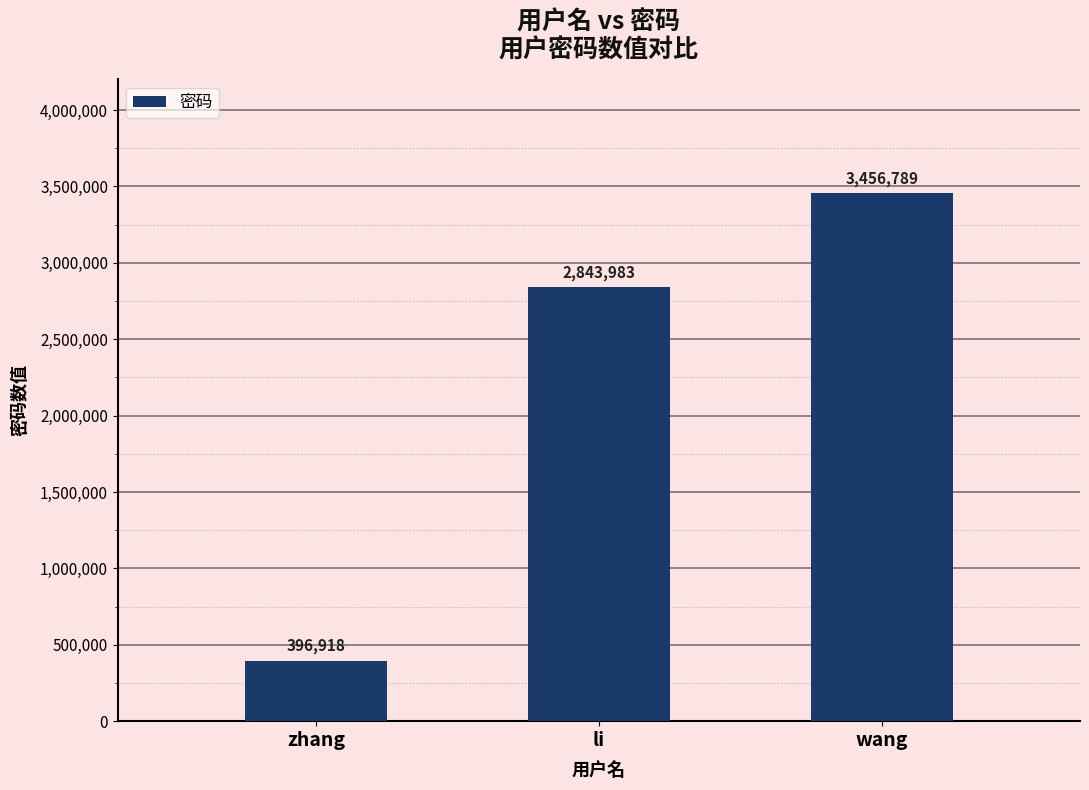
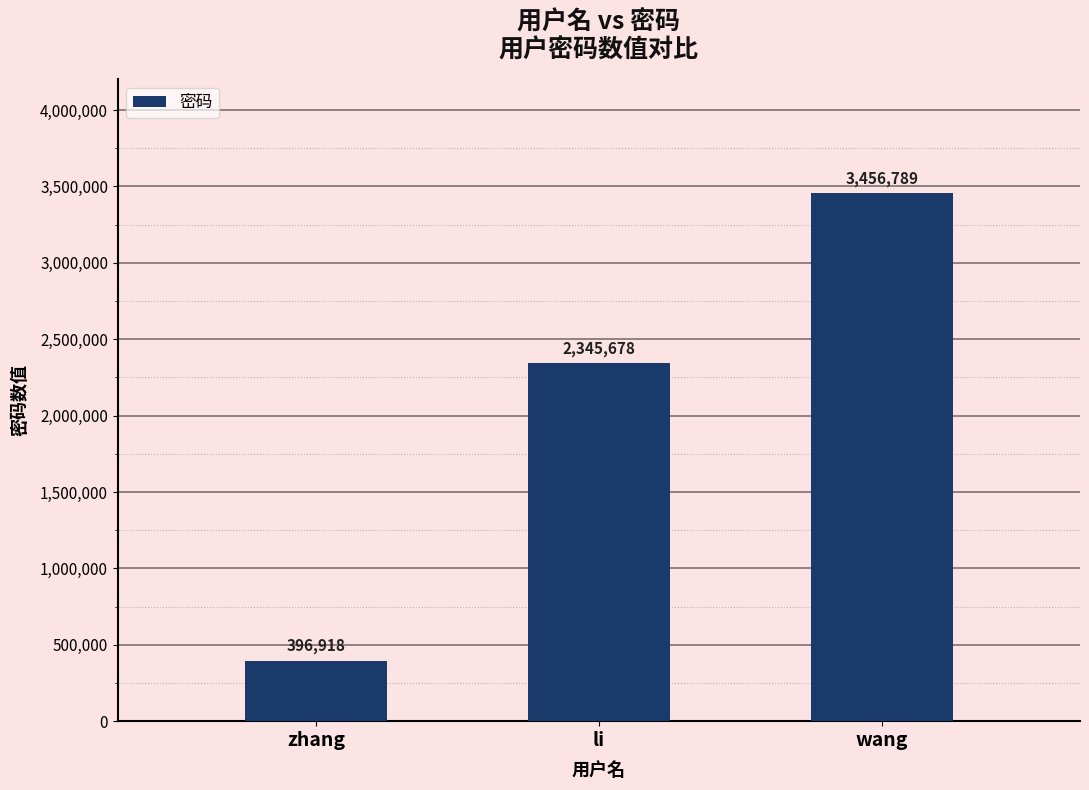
li: 2,843,983 -> 2,345,678
